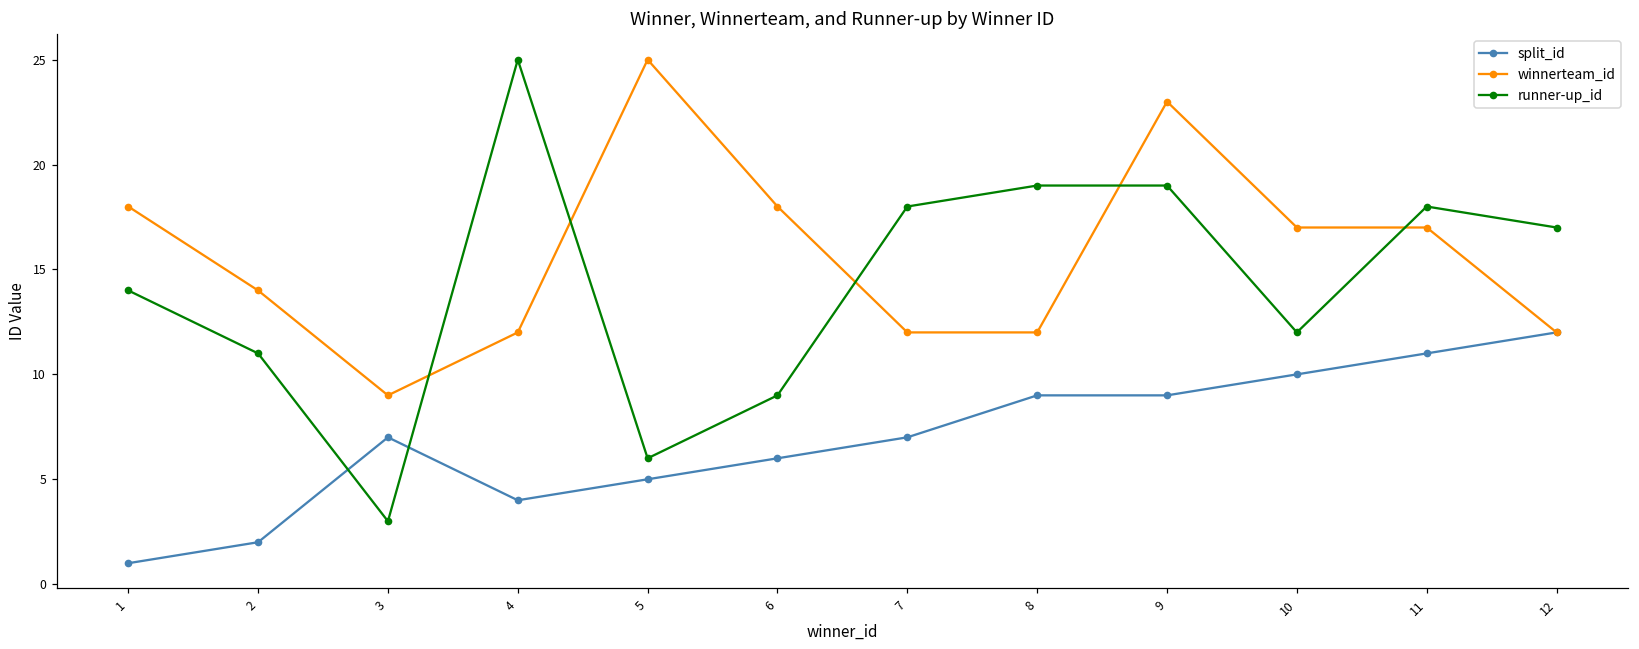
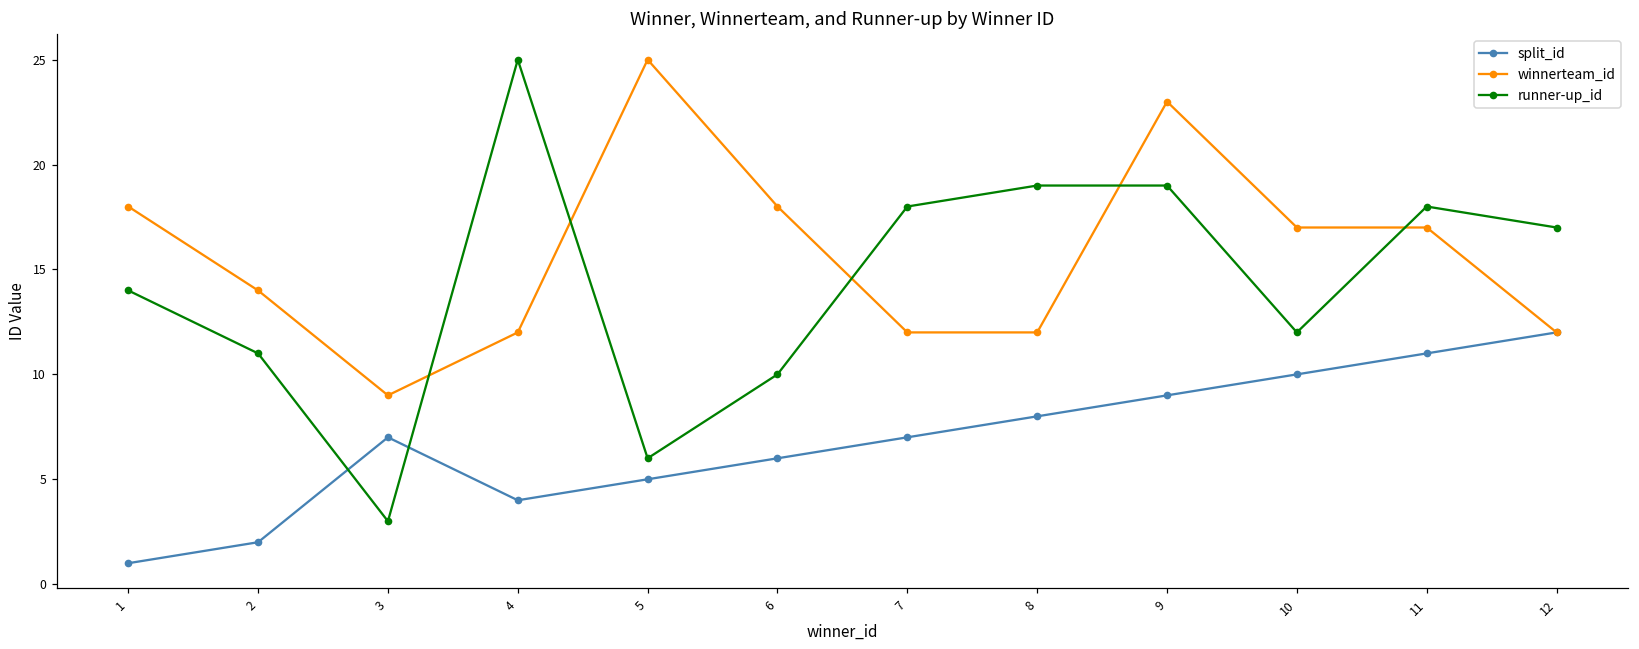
runner-up_id, 6: 9 -> 10
split_id, 8: 9 -> 8
